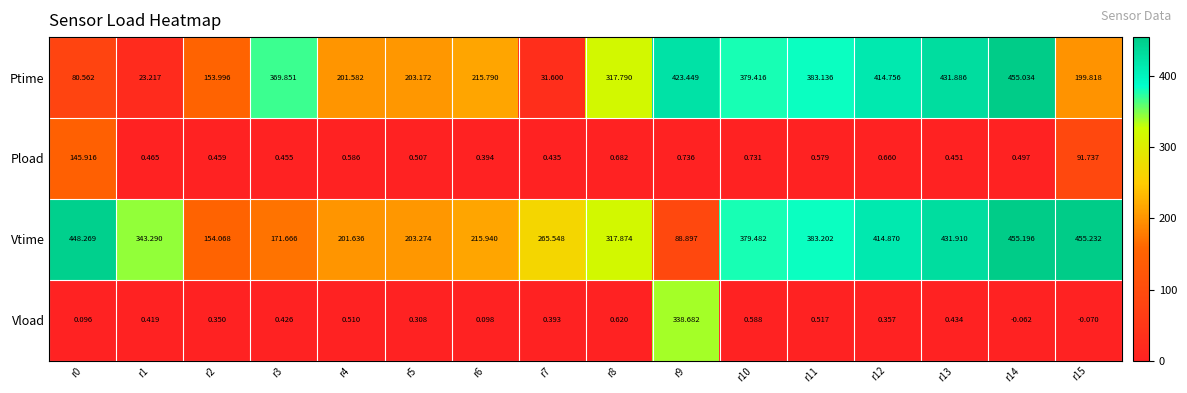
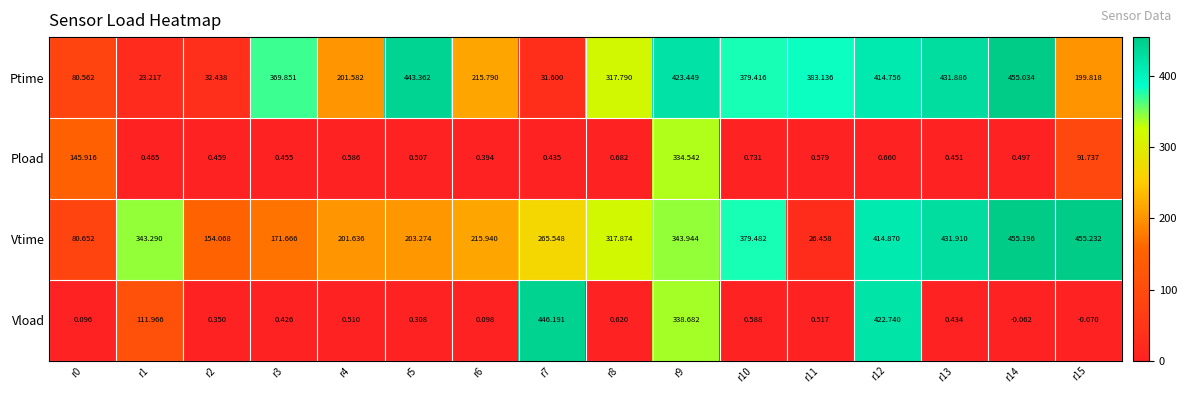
Ptime, r2: 153.996 -> 32.438
Ptime, r5: 203.172 -> 443.362
Pload, r9: 0.736 -> 334.542
Vtime, r0: 448.269 -> 80.652
Vtime, r9: 88.897 -> 343.944
Vtime, r11: 383.202 -> 26.458
Vload, r1: 0.419 -> 111.966
Vload, r7: 0.393 -> 446.191
Vload, r12: 0.357 -> 422.740
